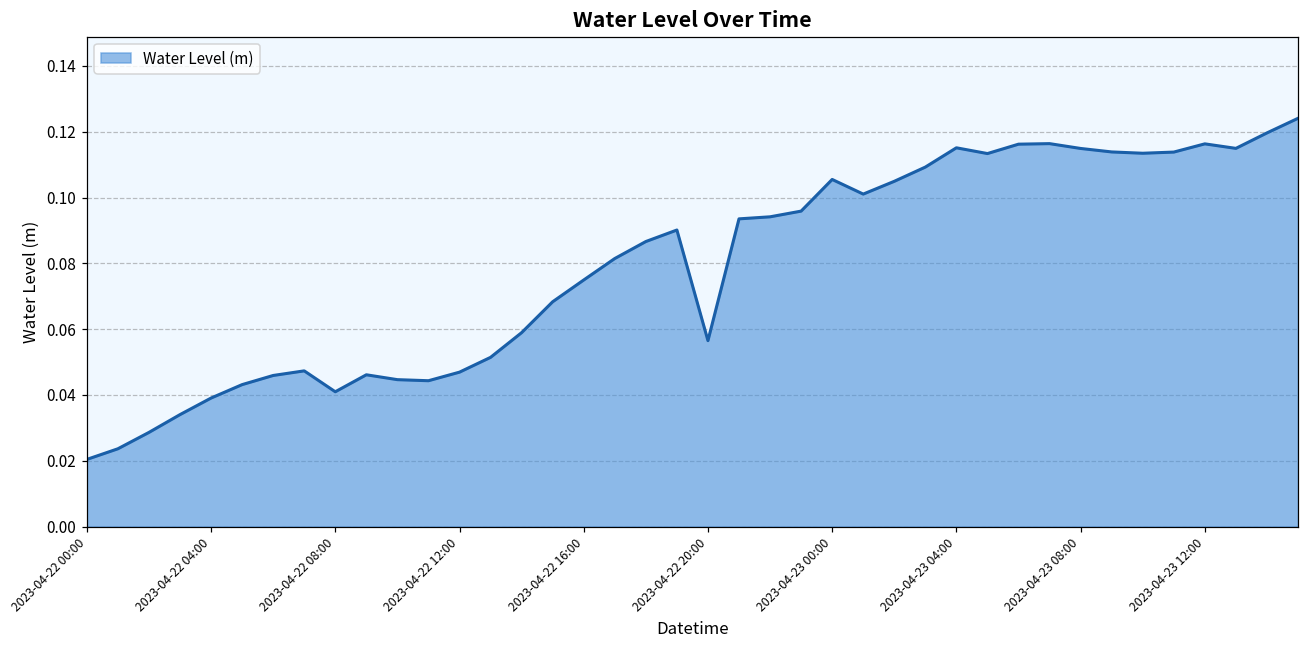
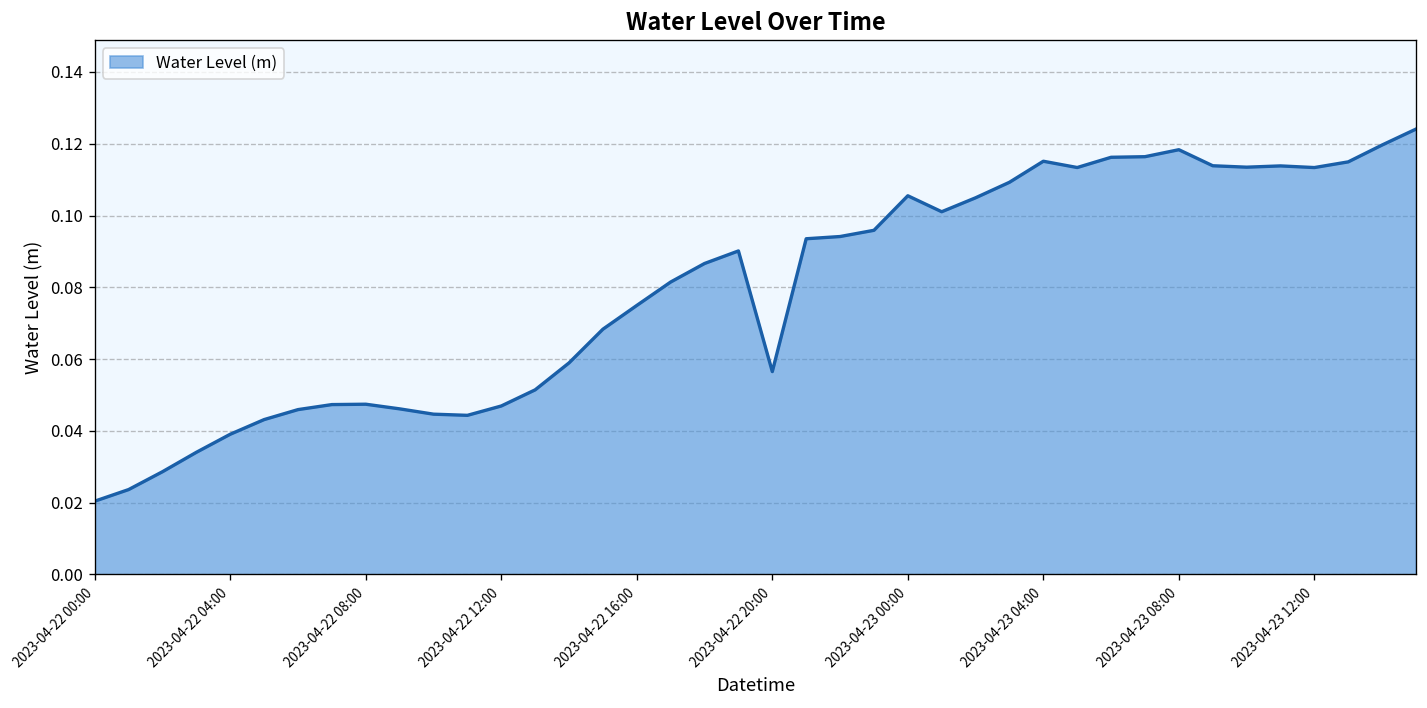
2023-04-22 08:00: 0.041 -> 0.047
2023-04-23 08:00: 0.115 -> 0.118
2023-04-23 12:00: 0.116 -> 0.113
